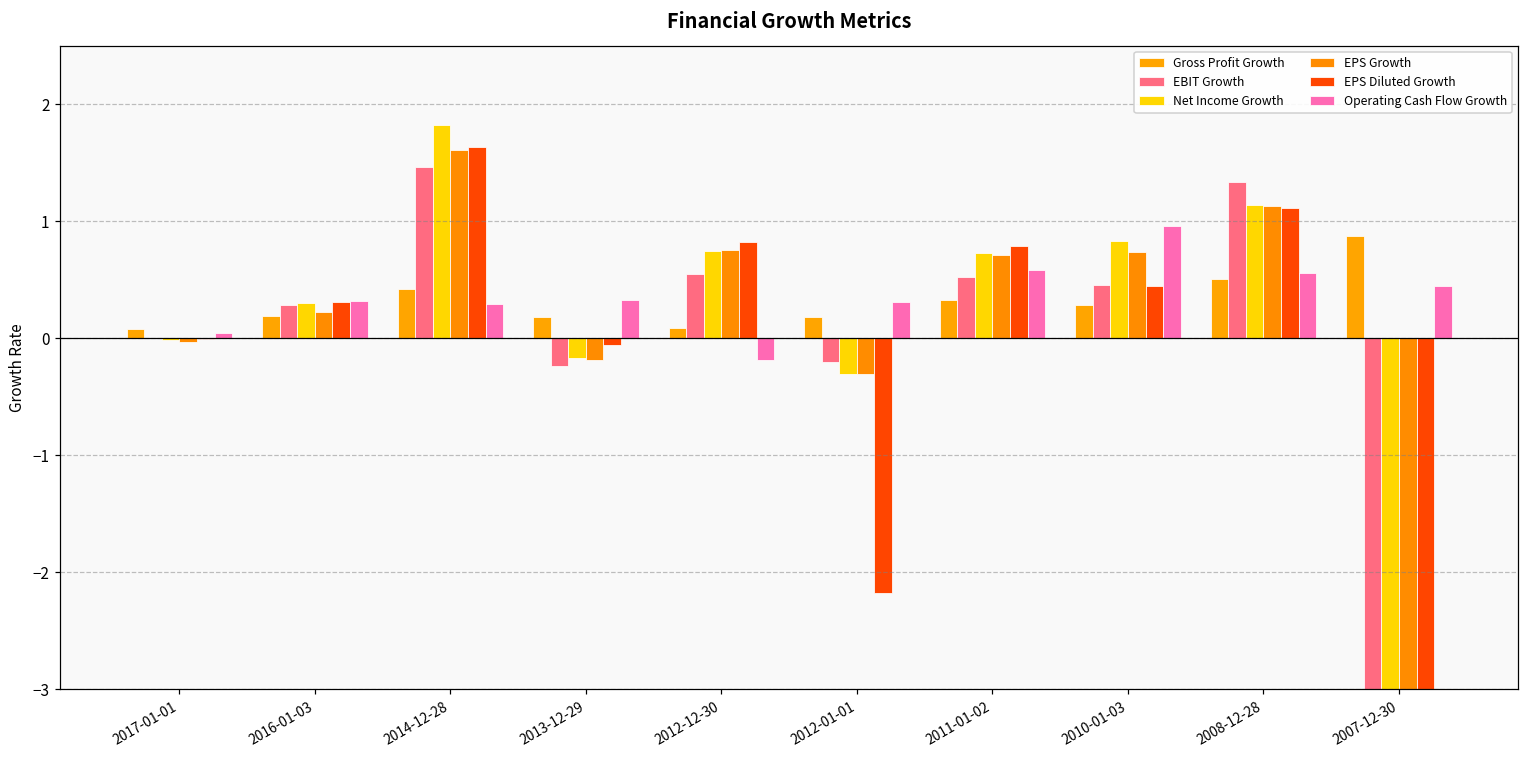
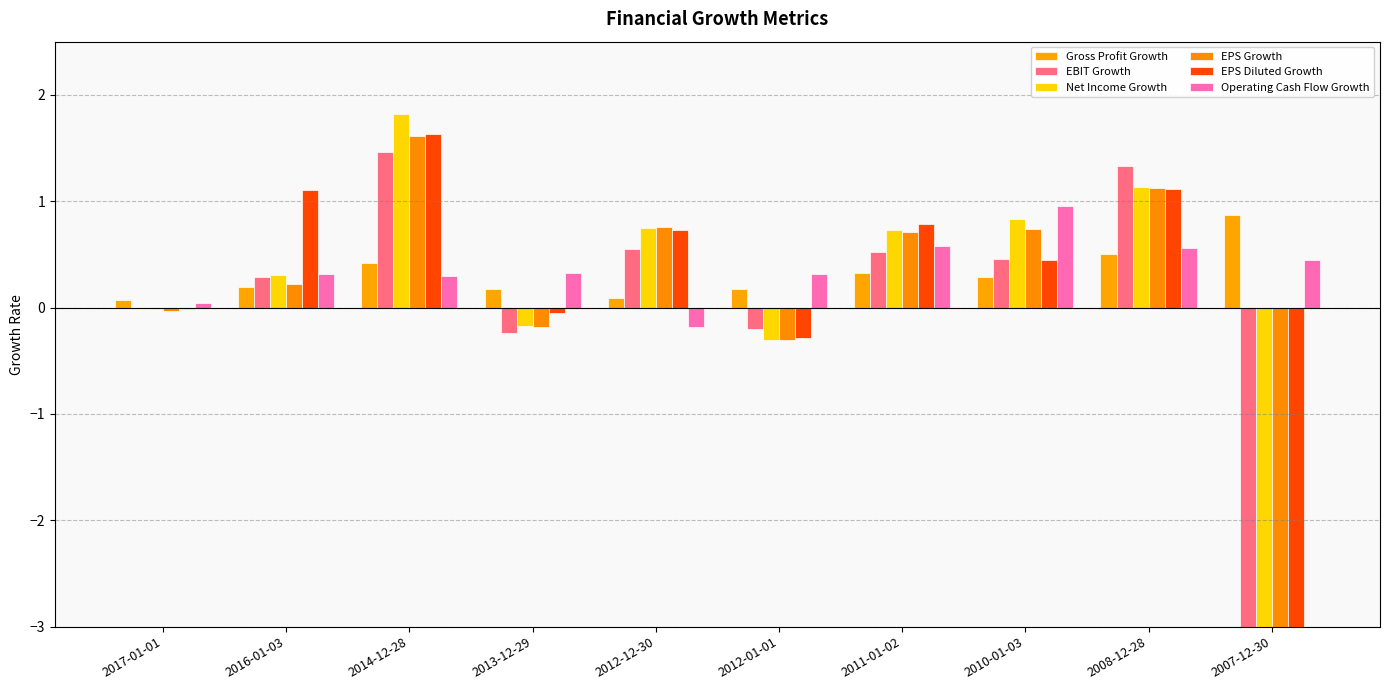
EPS Diluted Growth, 2016-01-03: 0.31 -> 1.10
EPS Diluted Growth, 2012-12-30: 0.82 -> 0.73
EPS Diluted Growth, 2012-01-01: -2.18 -> -0.29
